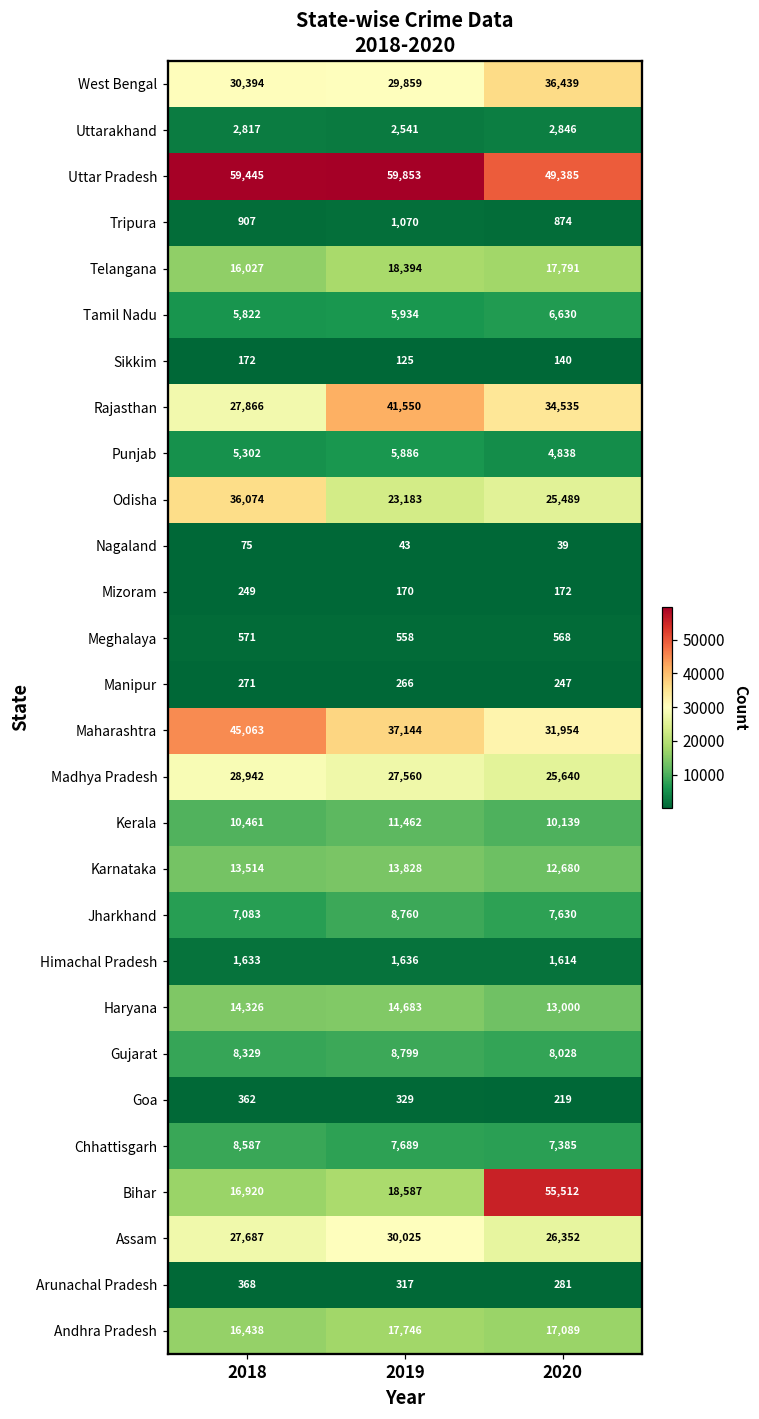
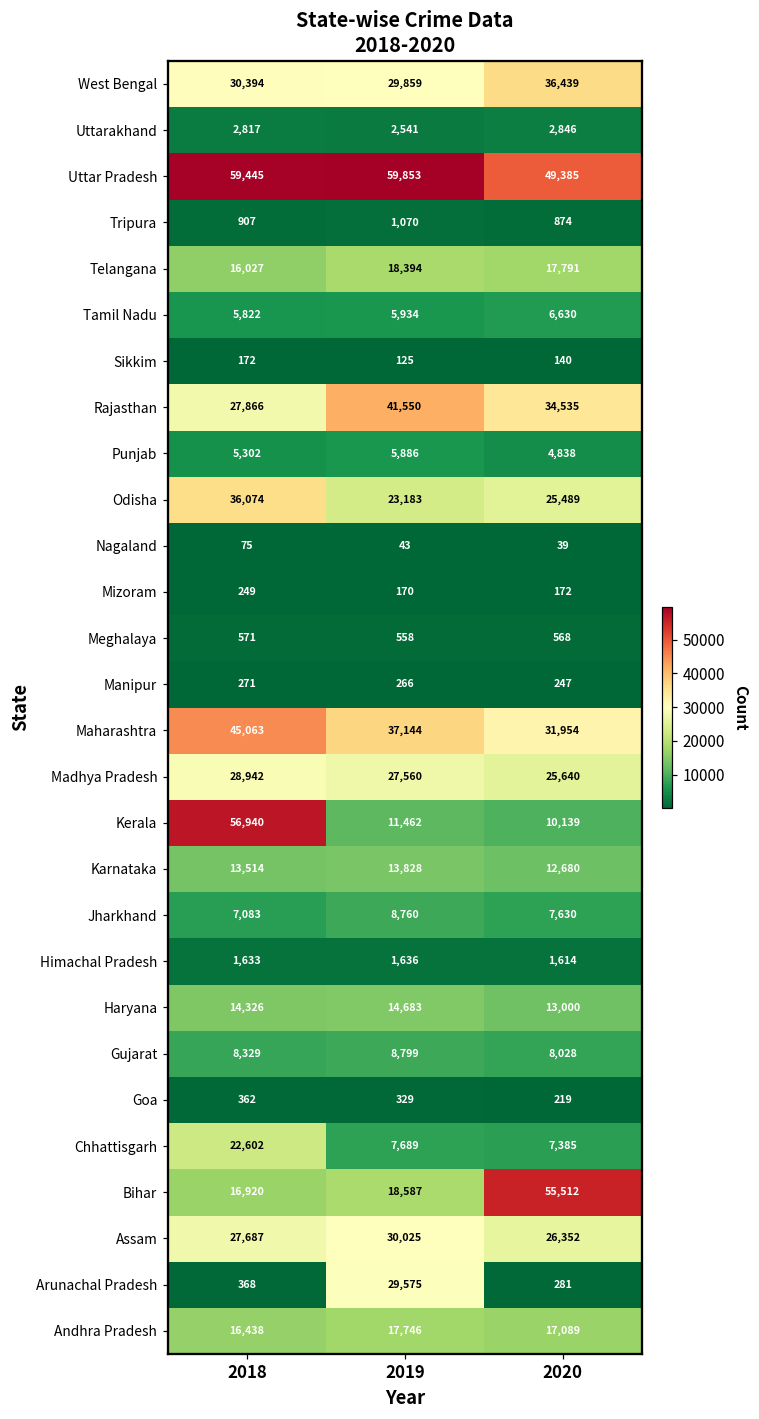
Kerala, 2018: 10,461 -> 56,940
Chhattisgarh, 2018: 8,587 -> 22,602
Arunachal Pradesh, 2019: 317 -> 29,575
